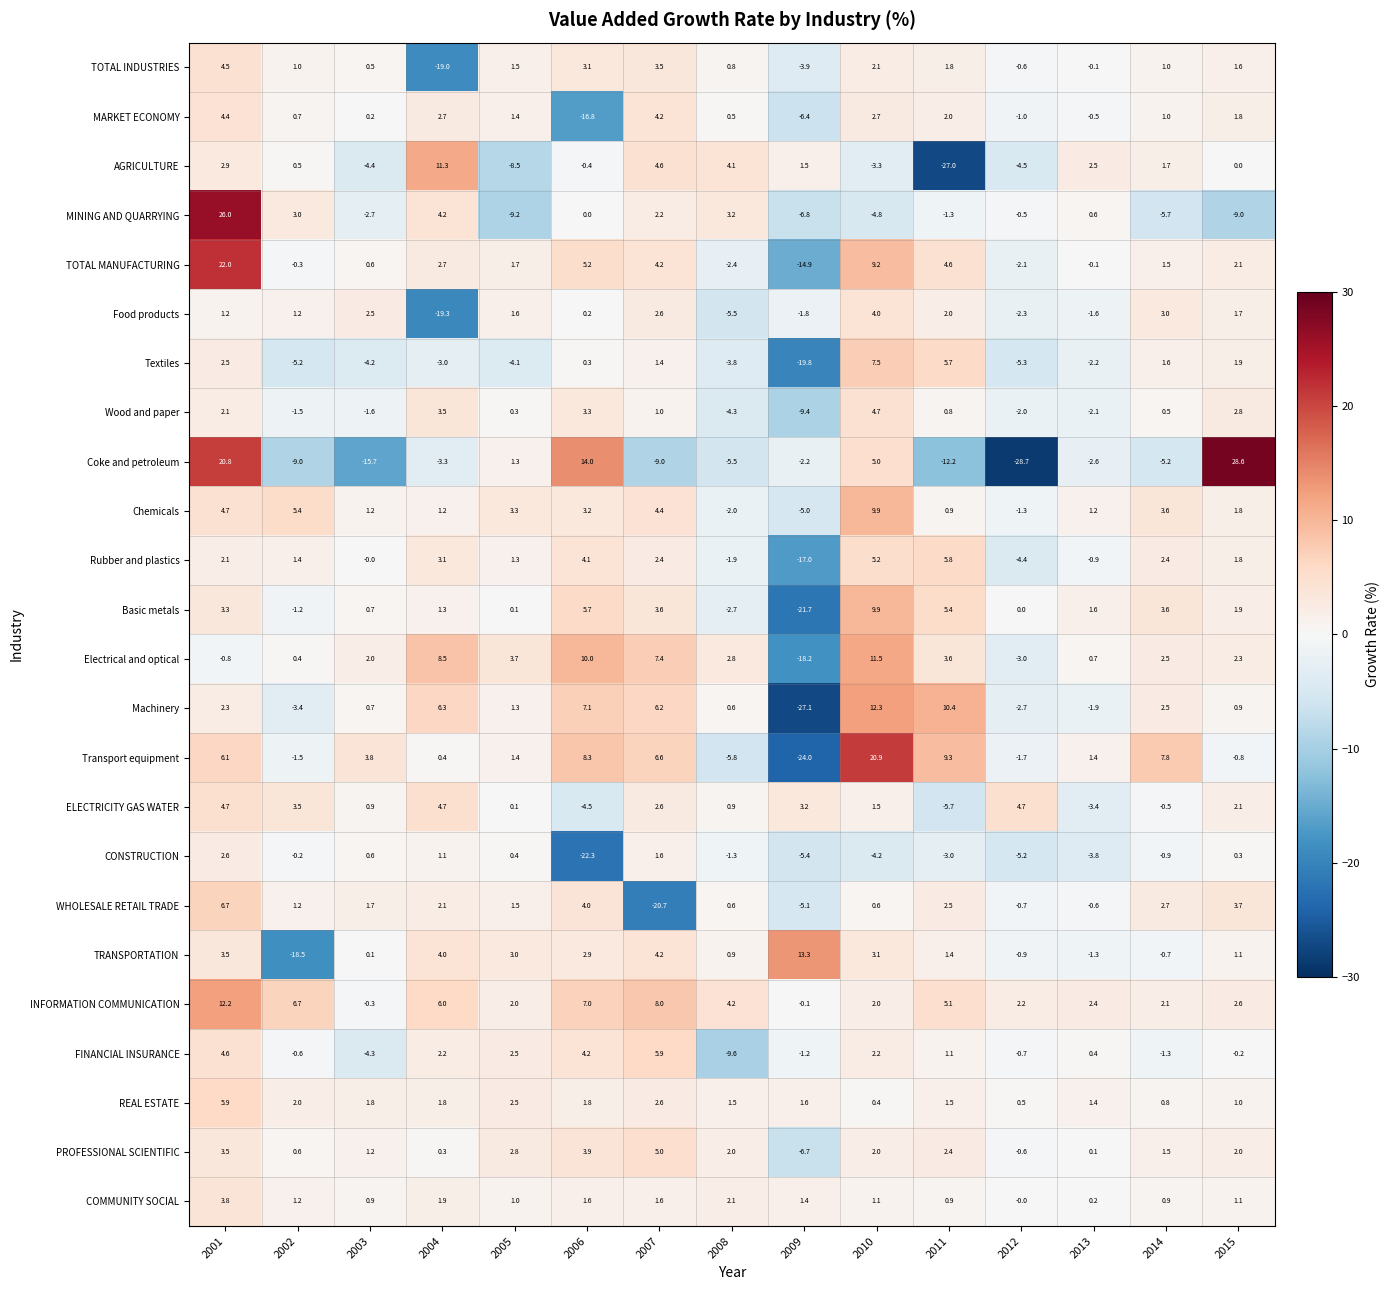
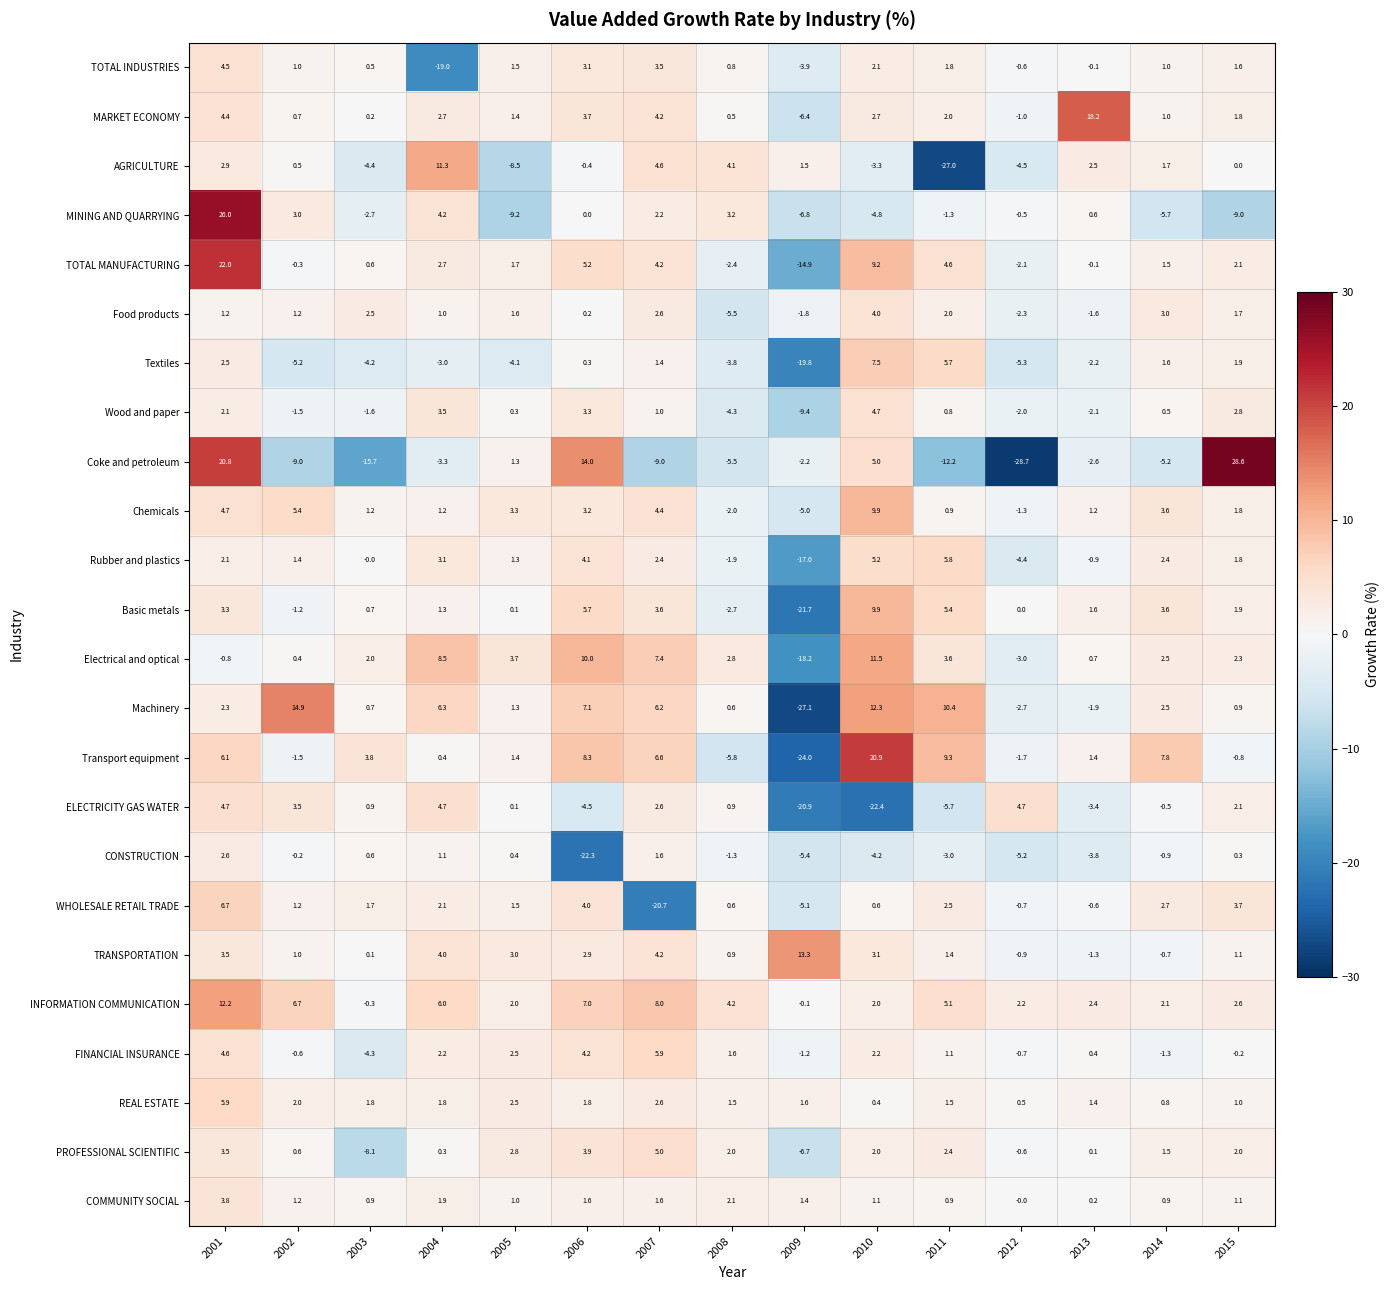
MARKET ECONOMY, 2006: -16.8 -> 3.7
MARKET ECONOMY, 2013: -0.5 -> 18.2
Food products, 2004: -19.3 -> 1.0
Machinery, 2002: -3.4 -> 14.9
ELECTRICITY GAS WATER, 2009: 3.2 -> -20.9
ELECTRICITY GAS WATER, 2010: 1.5 -> -22.4
TRANSPORTATION, 2002: -18.5 -> 1.0
FINANCIAL INSURANCE, 2008: -9.6 -> 1.6
PROFESSIONAL SCIENTIFIC, 2003: 1.2 -> -8.1
